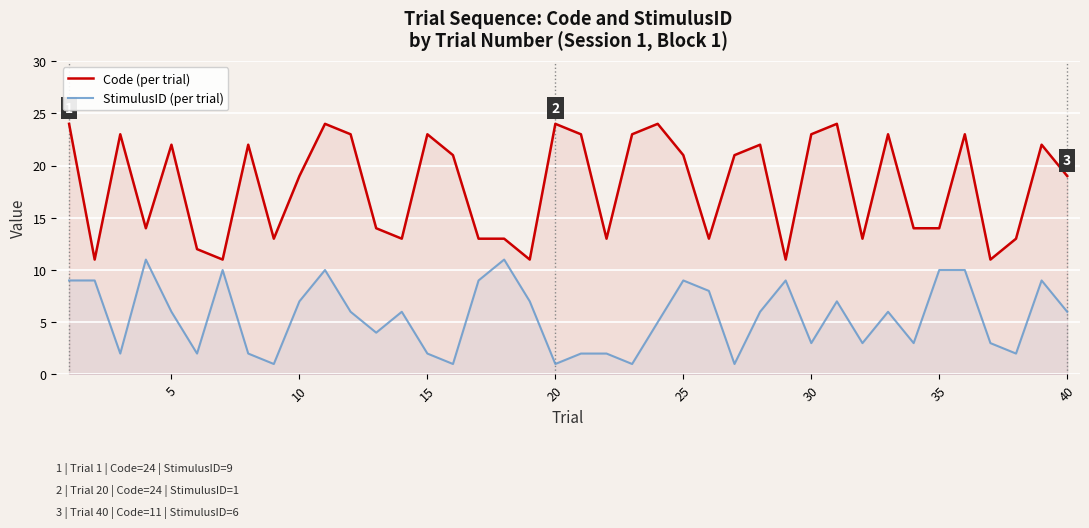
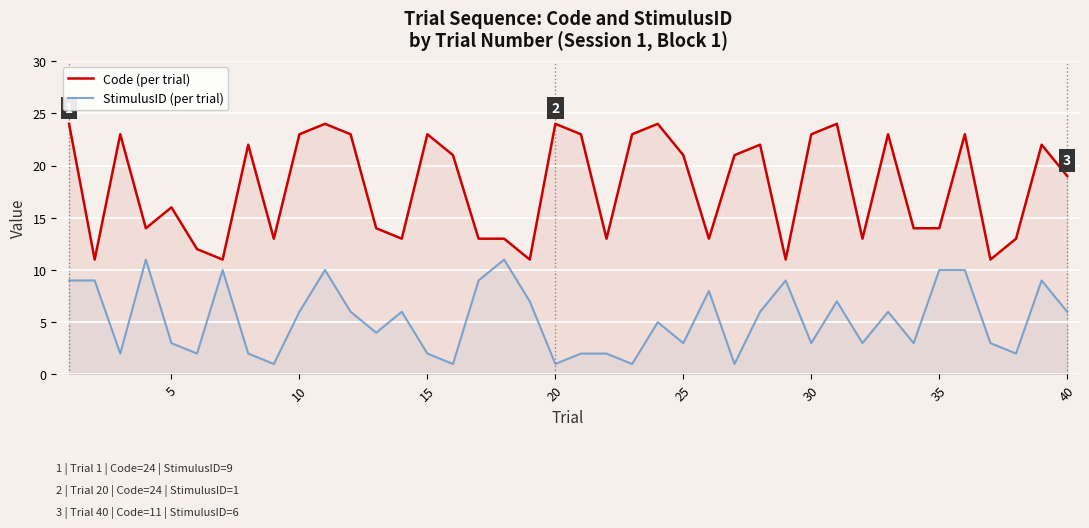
Code (per trial), 5: 22 -> 16
StimulusID (per trial), 5: 6 -> 3
Code (per trial), 10: 19 -> 23
StimulusID (per trial), 10: 7 -> 6
StimulusID (per trial), 25: 9 -> 3
